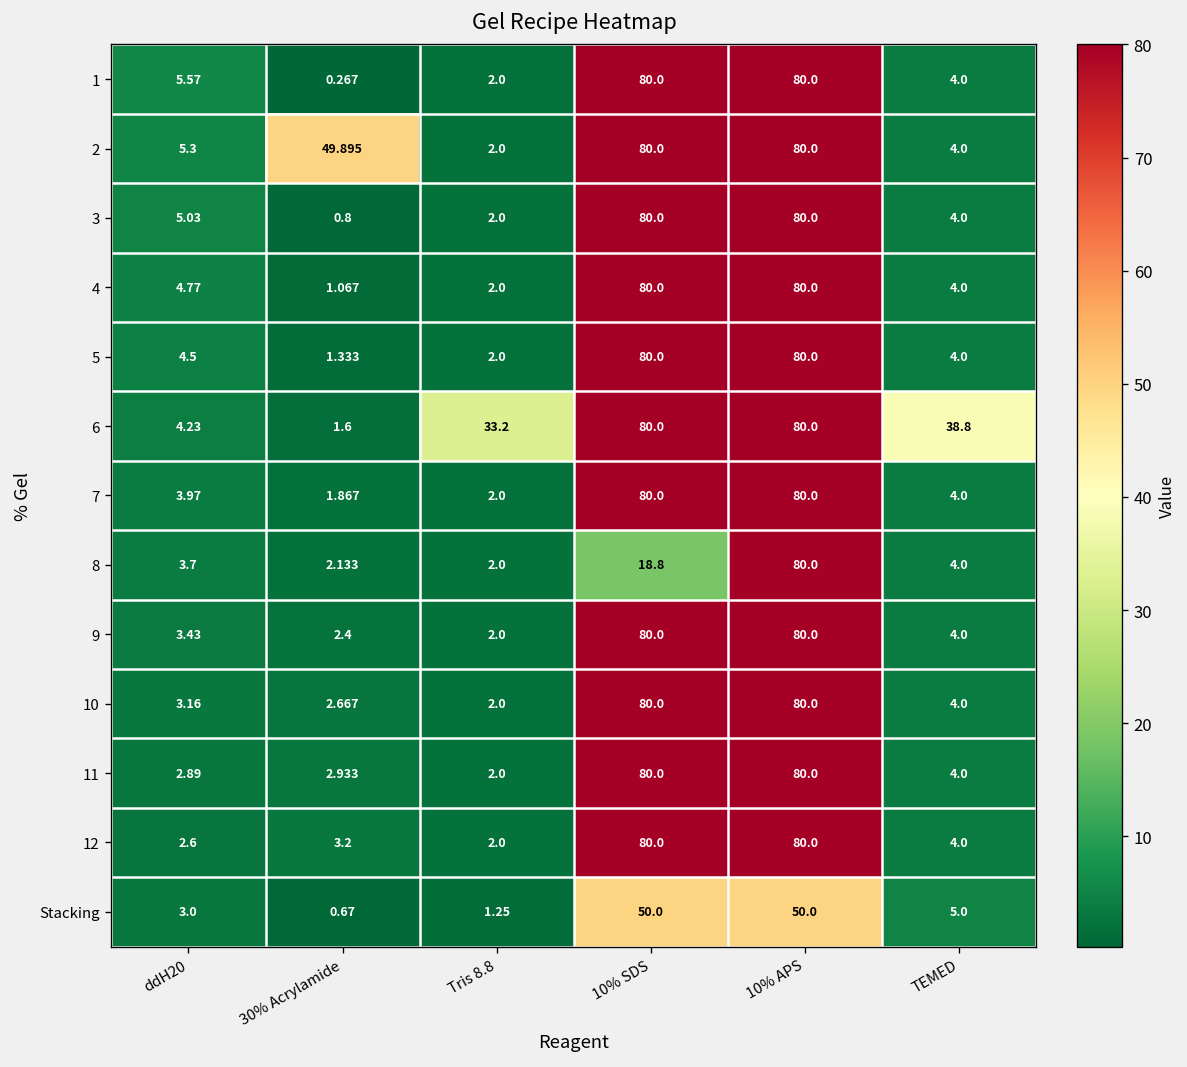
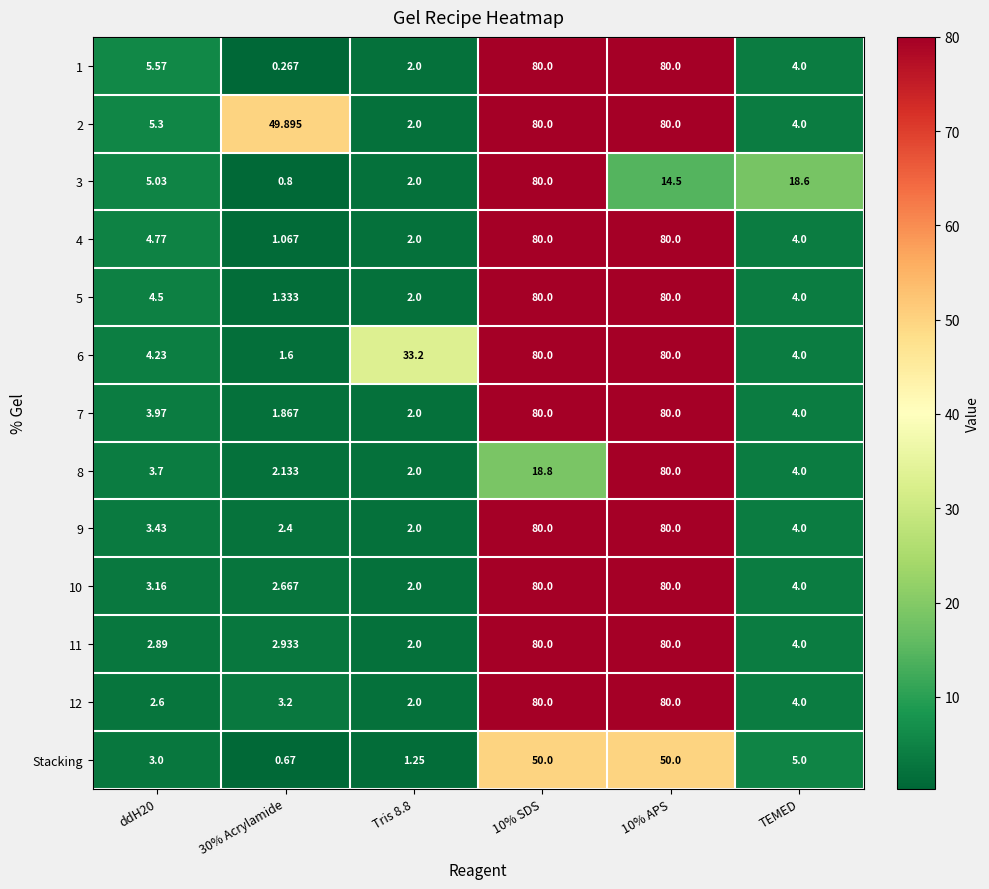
3, 10% APS: 80.0 -> 14.5
3, TEMED: 4.0 -> 18.6
6, TEMED: 38.8 -> 4.0
